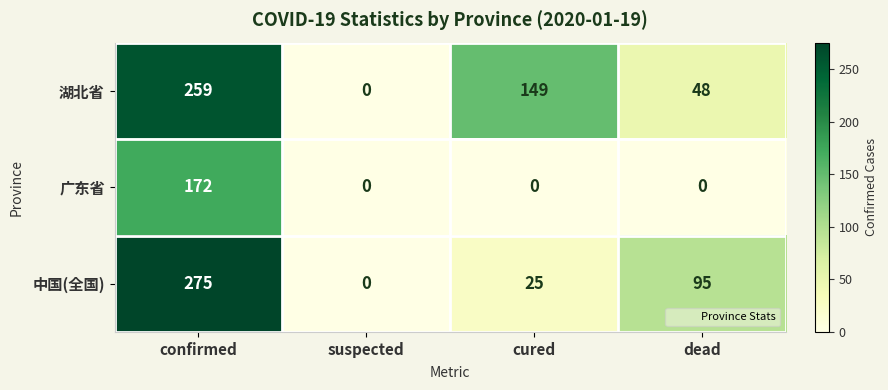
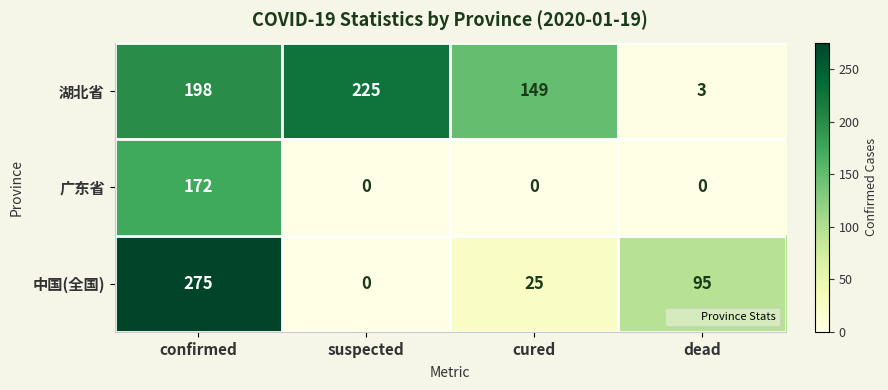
湖北省, confirmed: 259 -> 198
湖北省, suspected: 0 -> 225
湖北省, dead: 48 -> 3
